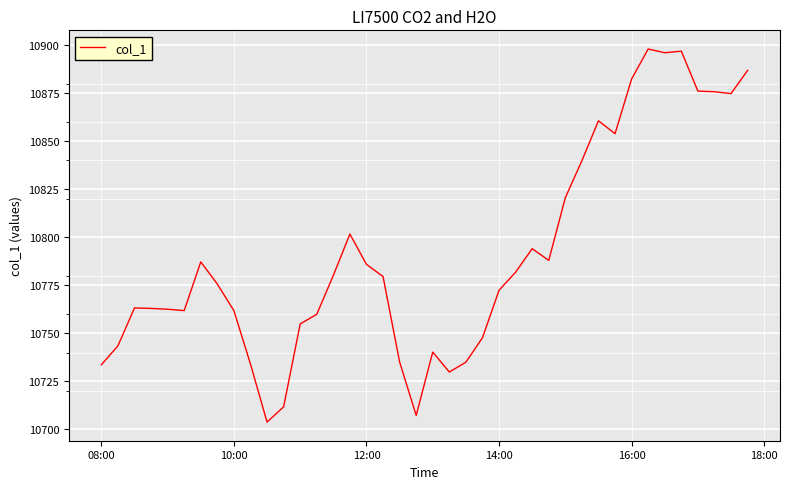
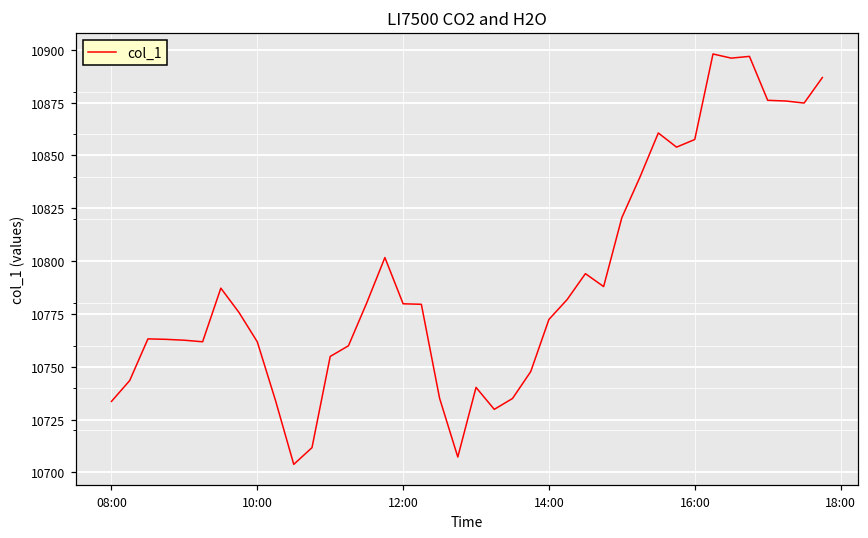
12:00: 10786 -> 10780
16:00: 10882 -> 10858
